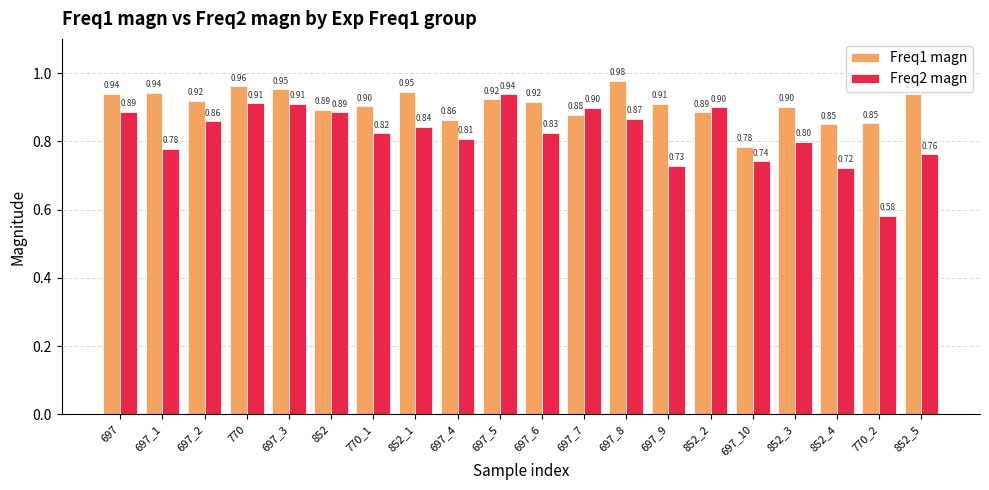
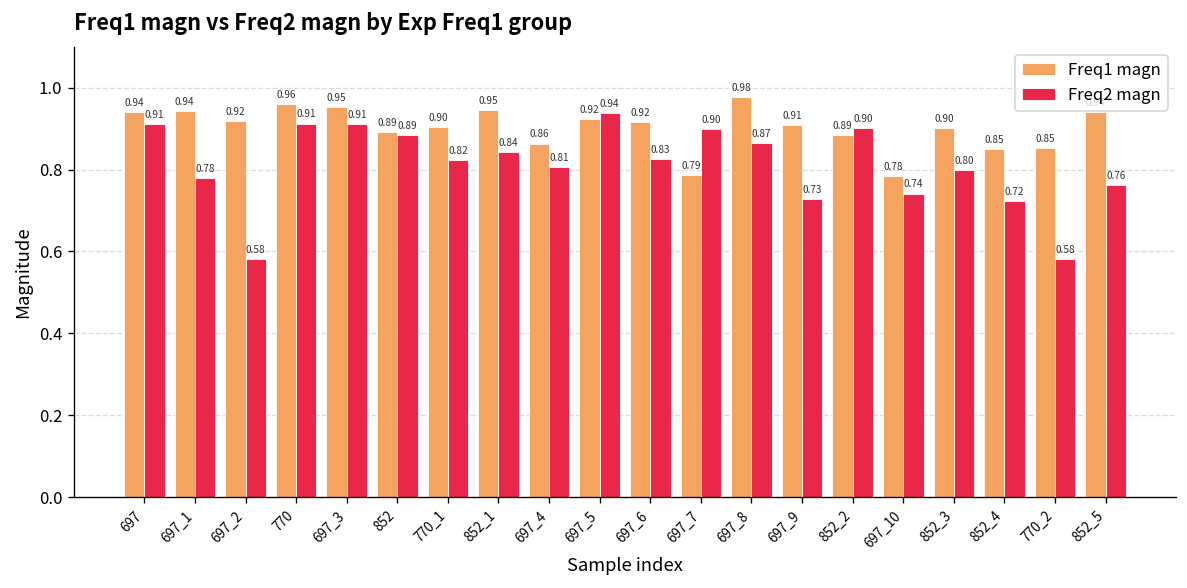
Freq2 magn, 697: 0.89 -> 0.91
Freq2 magn, 697_2: 0.86 -> 0.58
Freq1 magn, 697_7: 0.88 -> 0.79
